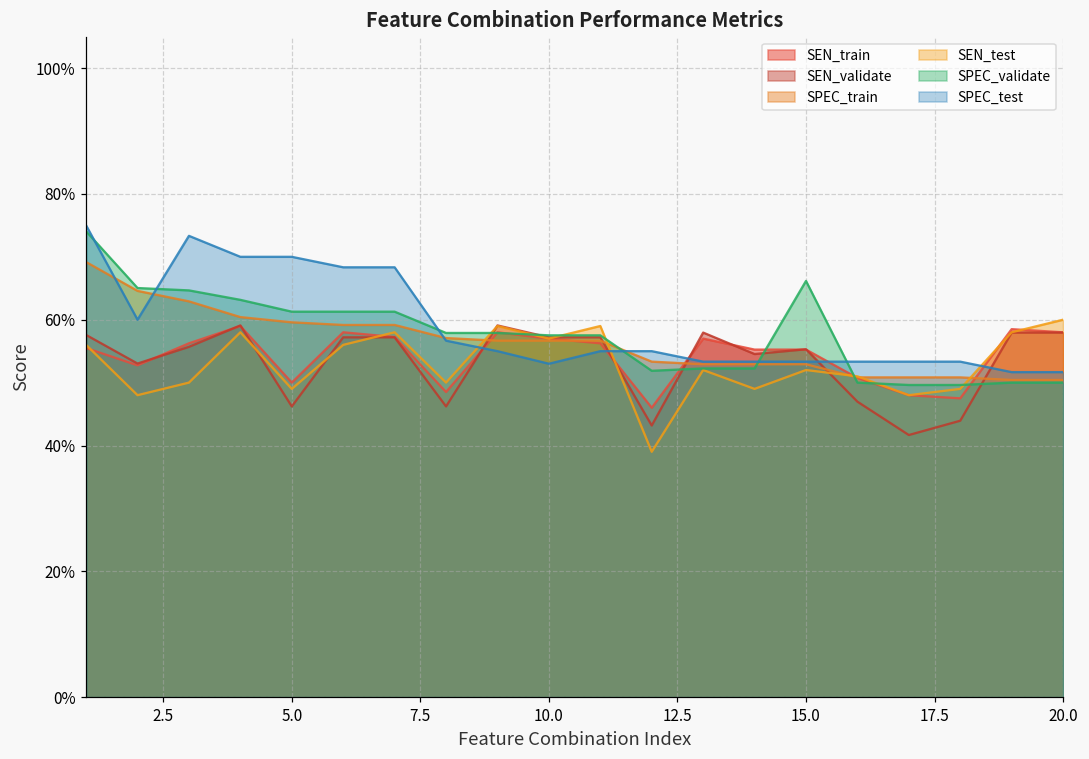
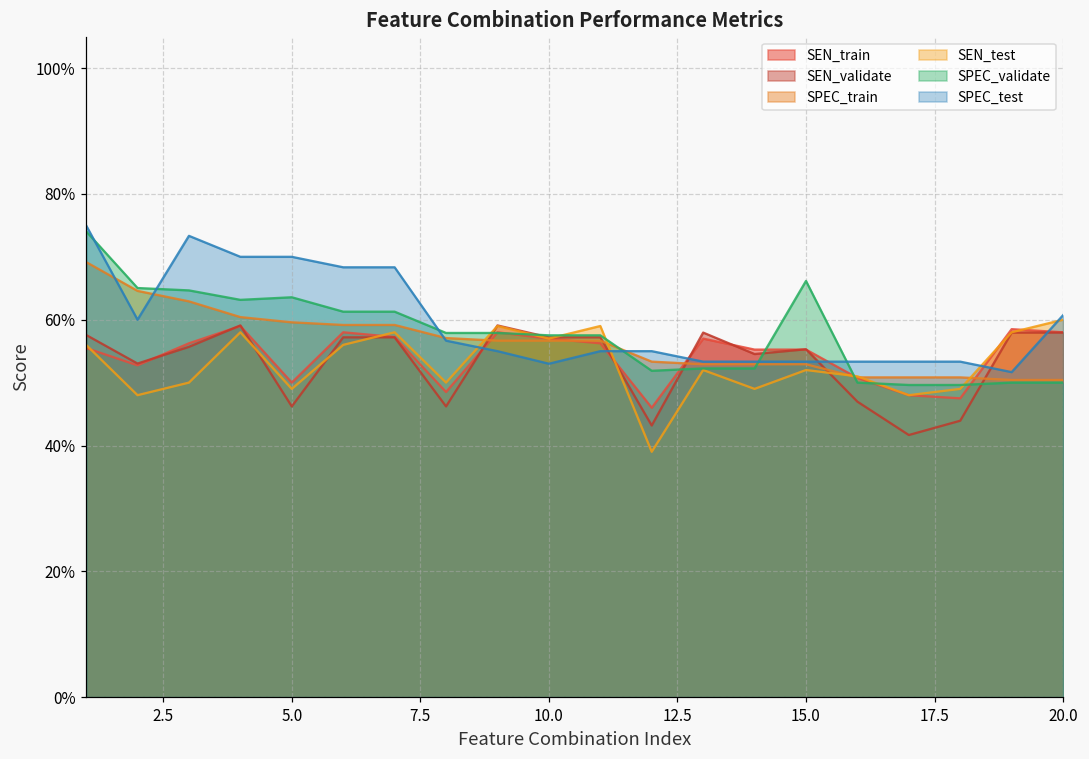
SPEC_validate, 5.0: 61% -> 64%
SPEC_test, 20.0: 52% -> 61%
